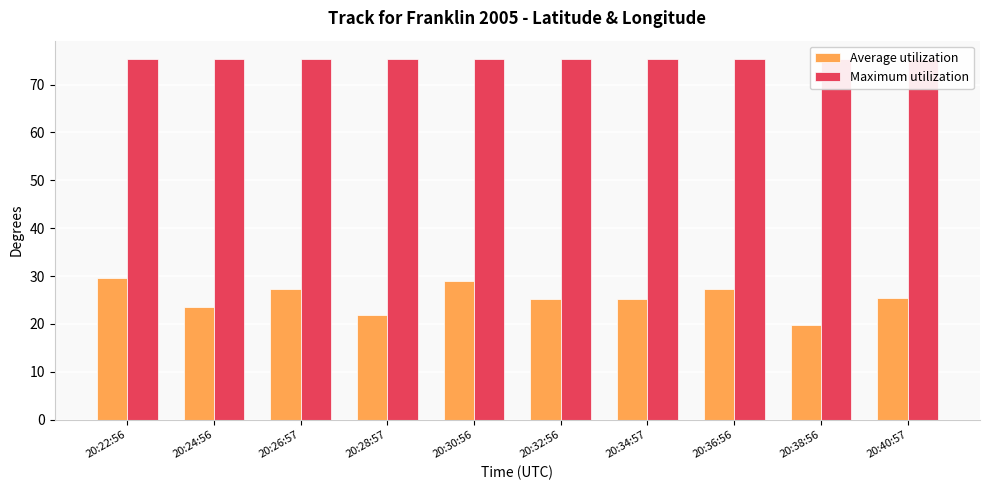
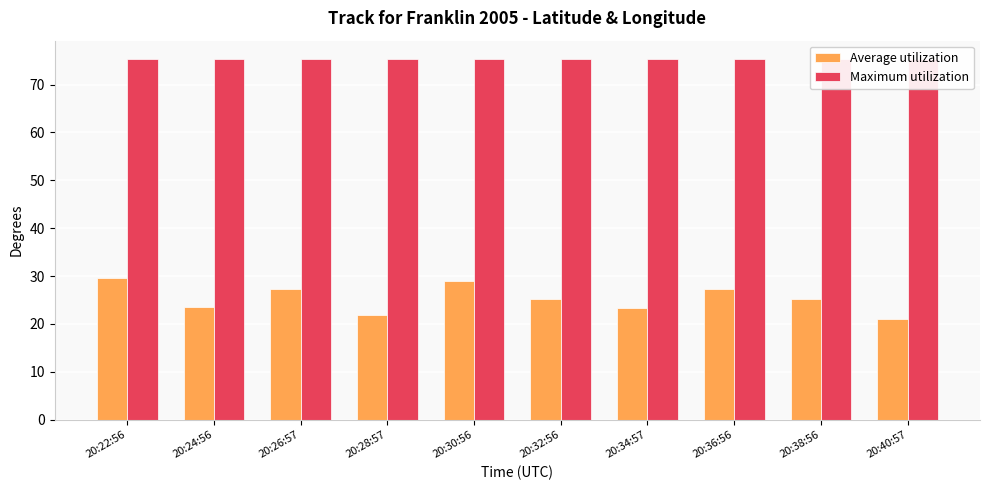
Average utilization, 20:34:57: 25 -> 23
Average utilization, 20:38:56: 20 -> 25
Average utilization, 20:40:57: 25 -> 21
